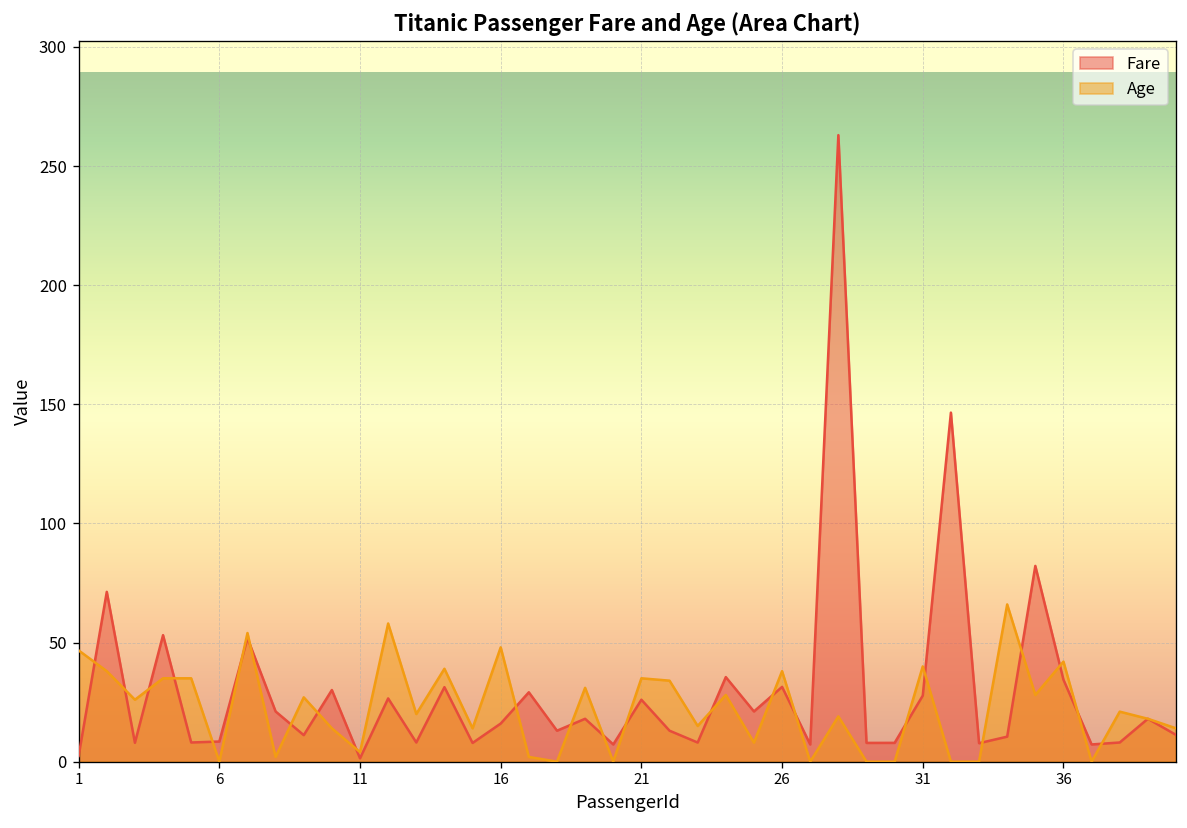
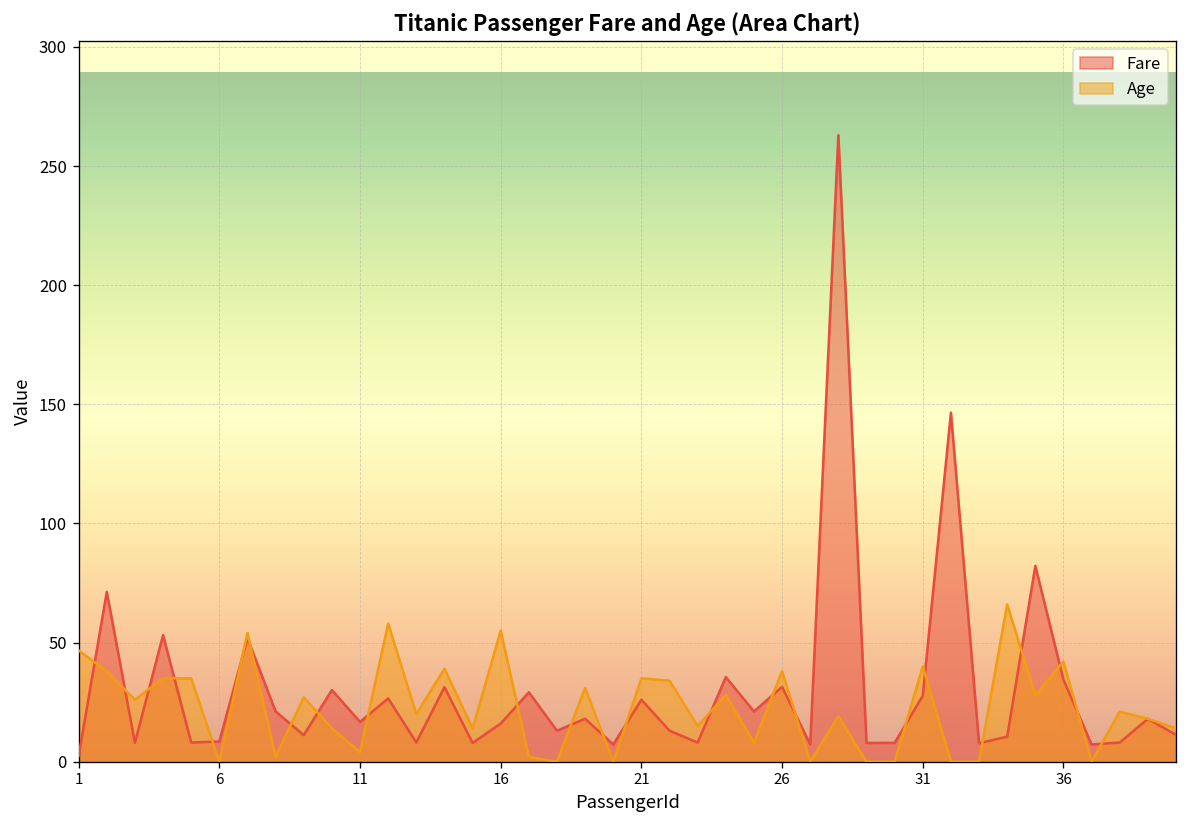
Fare, 11: 1 -> 17
Age, 16: 48 -> 55
